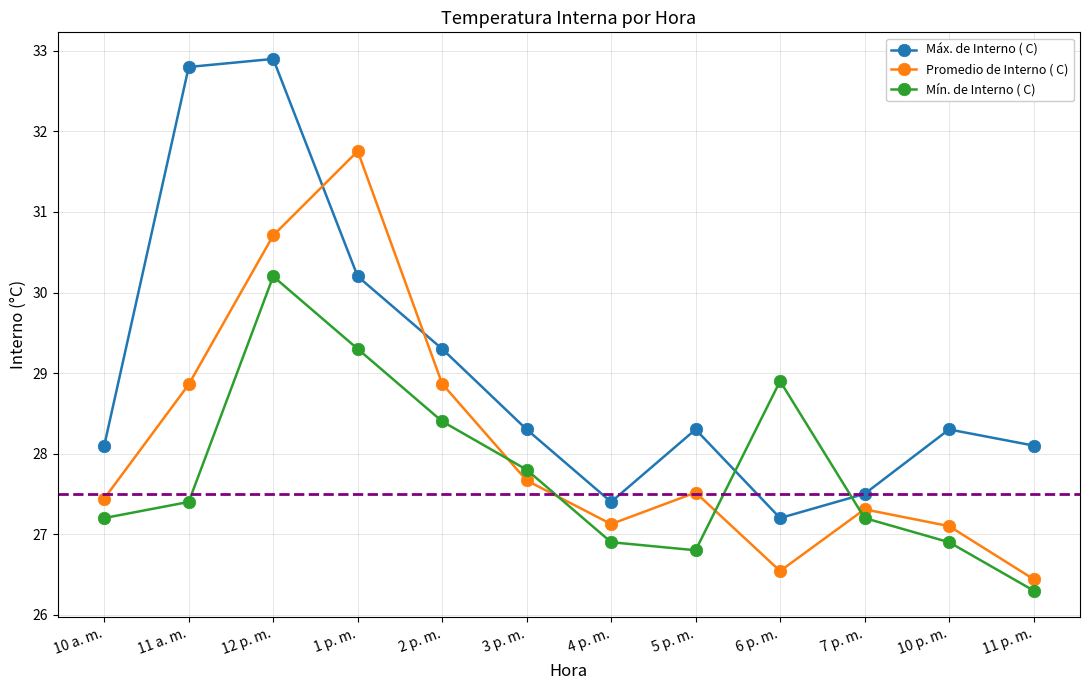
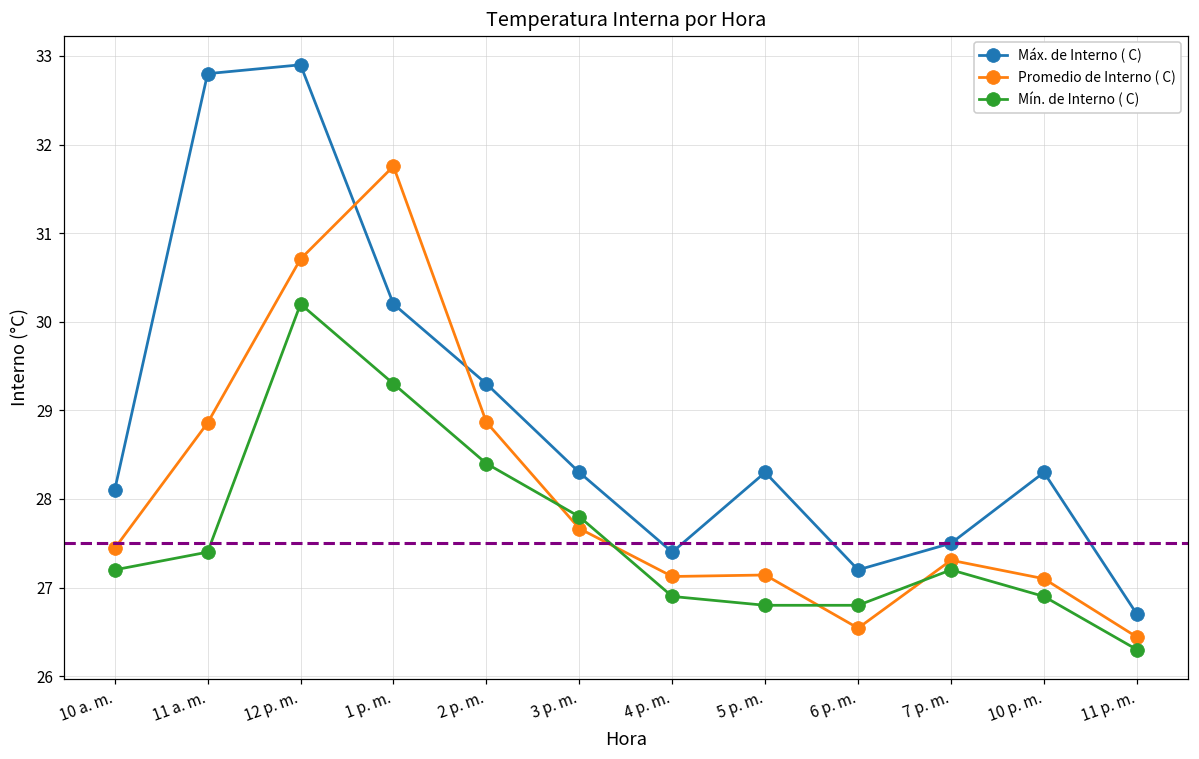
Promedio de Interno ( C), 5 p. m.: 27.5 -> 27.1
Mín. de Interno ( C), 6 p. m.: 28.9 -> 26.8
Máx. de Interno ( C), 11 p. m.: 28.1 -> 26.7
